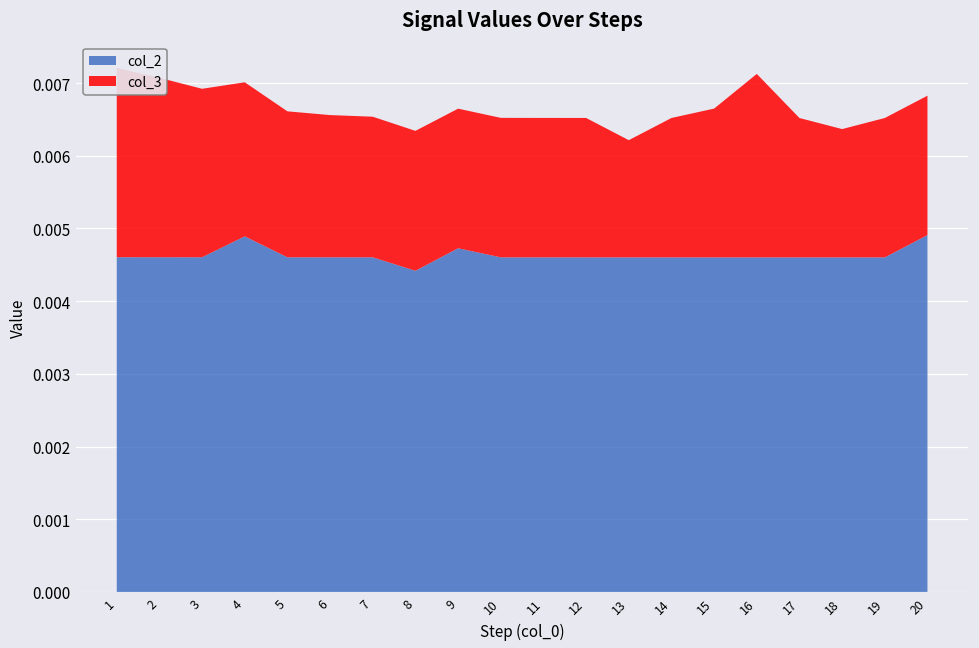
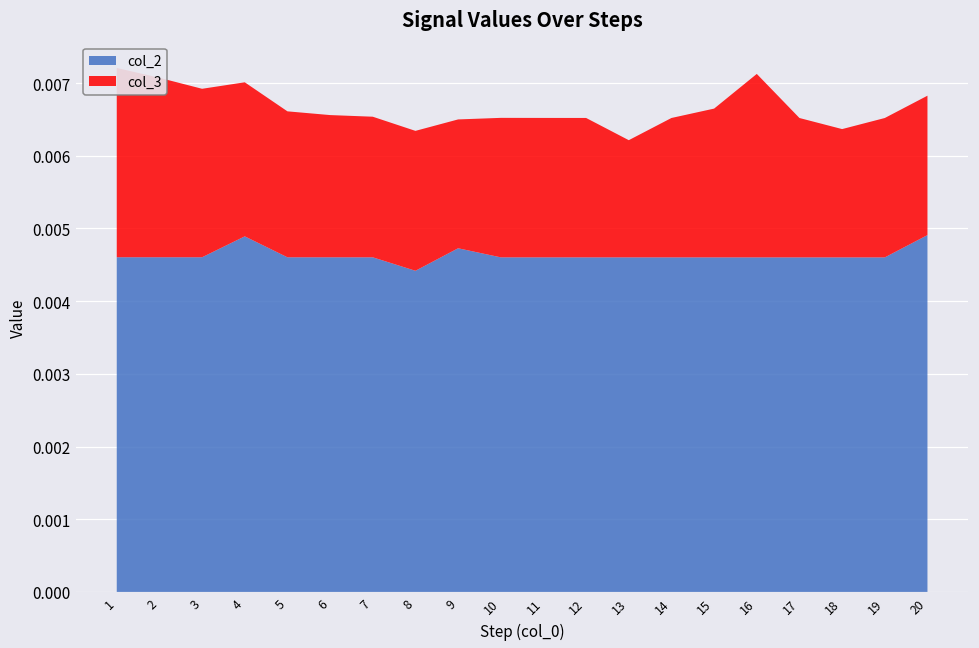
col_3, 9: 0.0019 -> 0.0018
